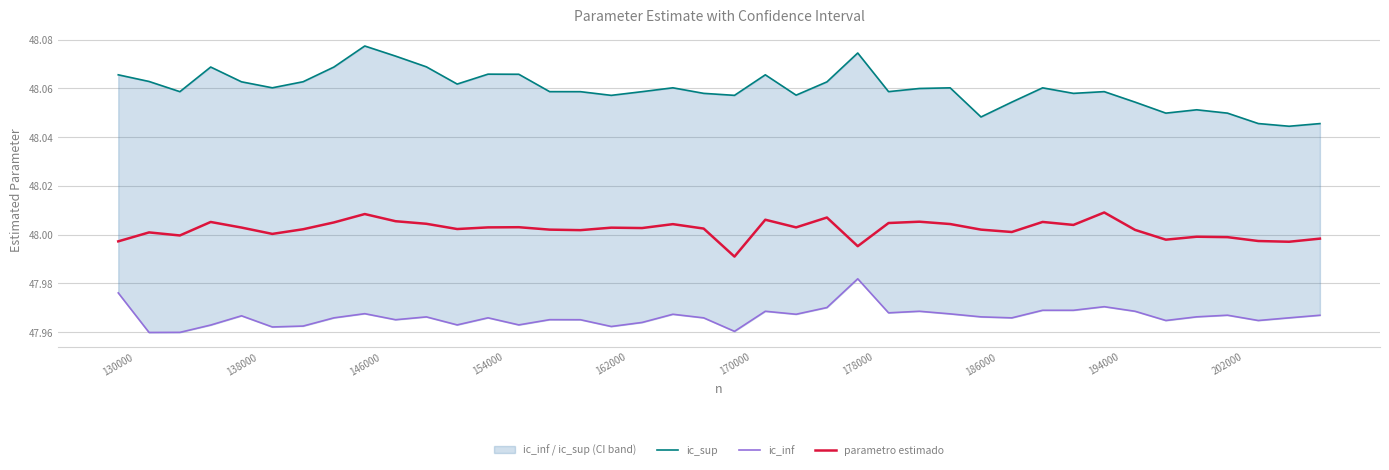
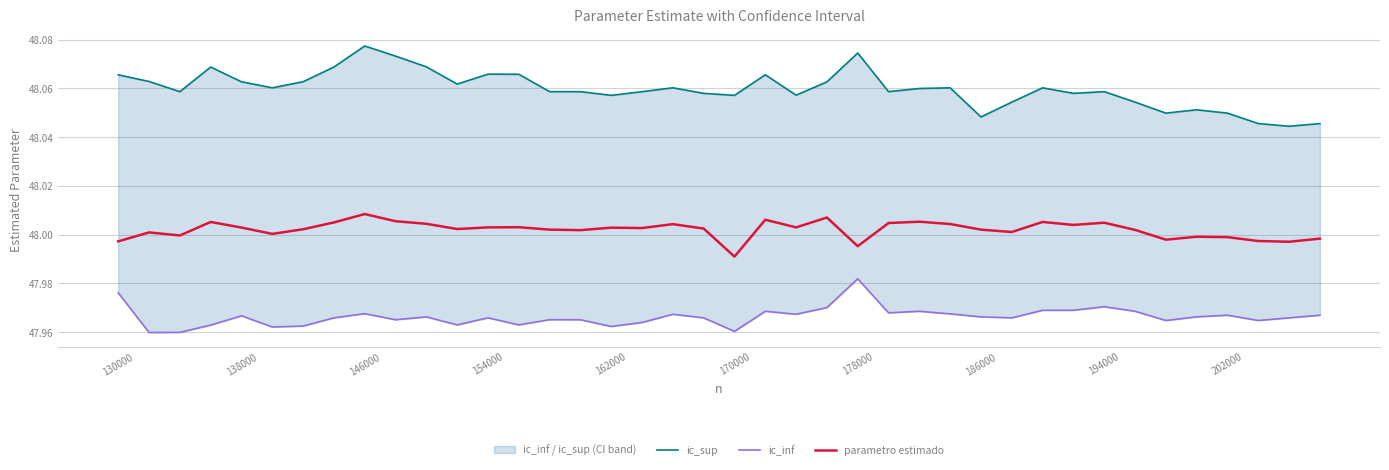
parametro estimado, 194000: 48.009 -> 48.005
